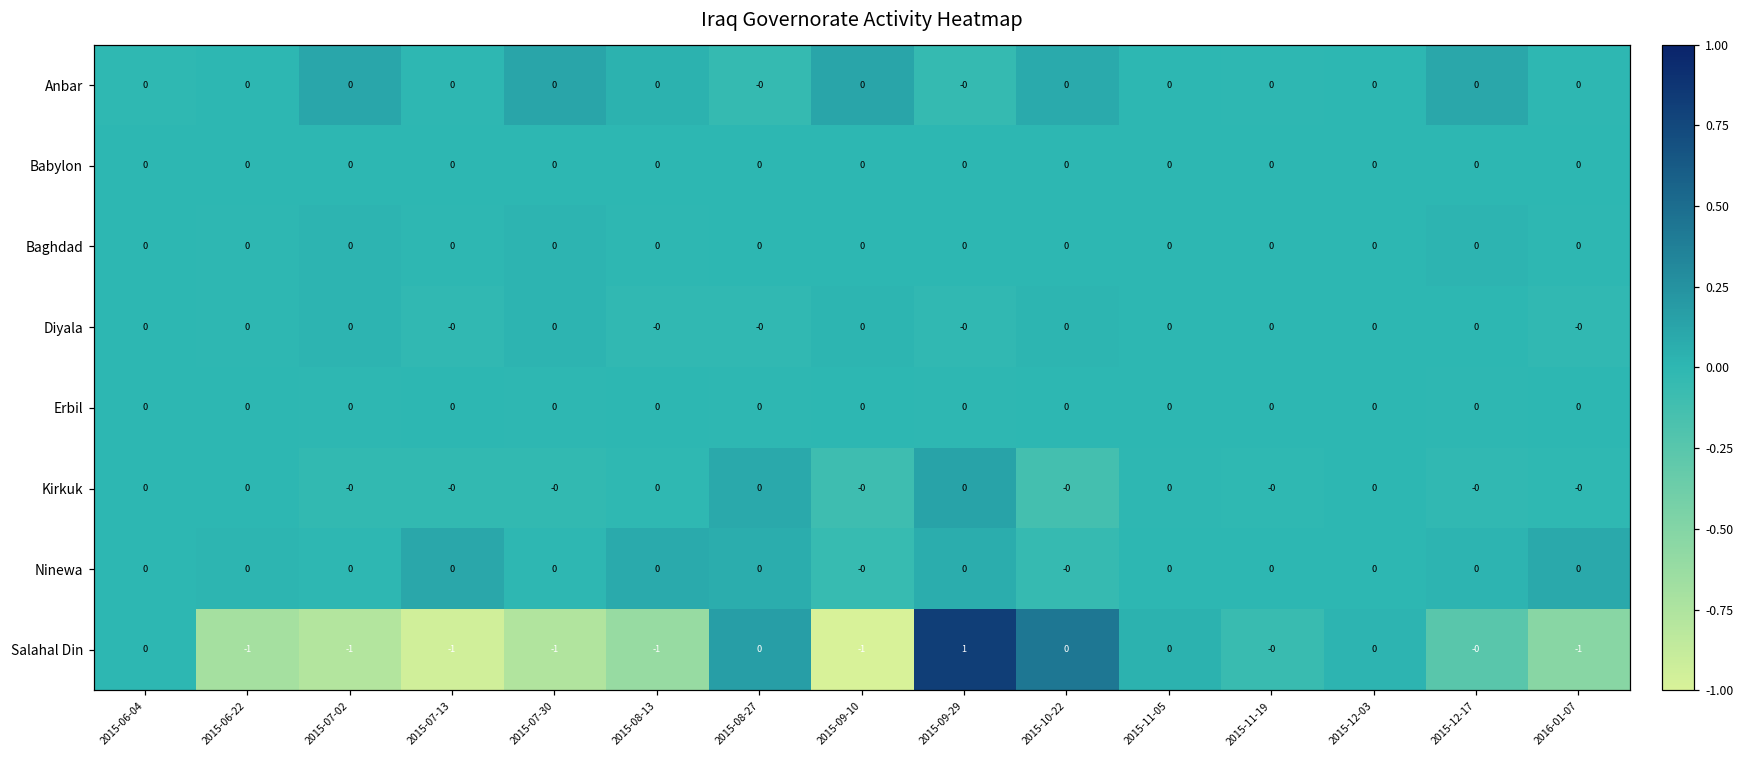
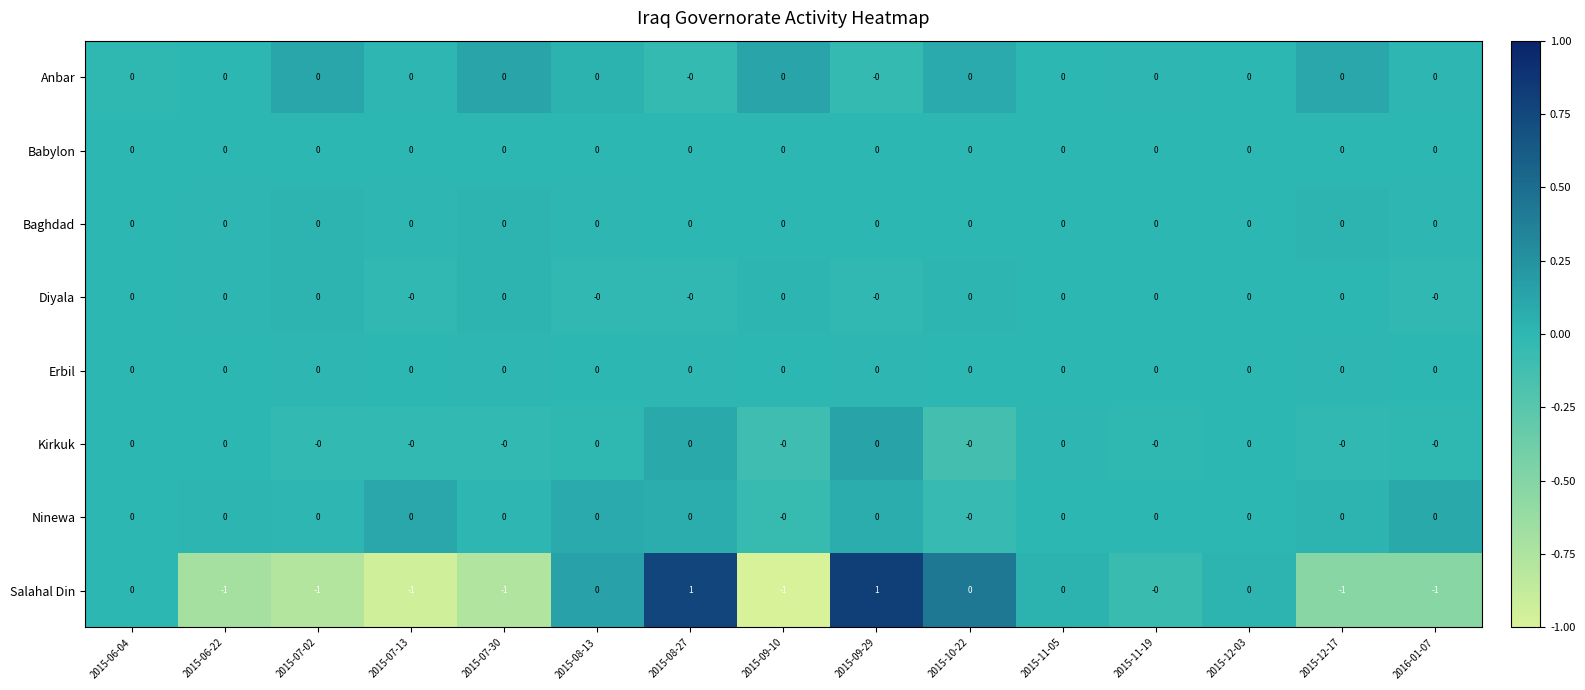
Salahal Din, 2015-08-13: -1 -> 0
Salahal Din, 2015-08-27: 0 -> 1
Salahal Din, 2015-12-17: -0 -> -1
